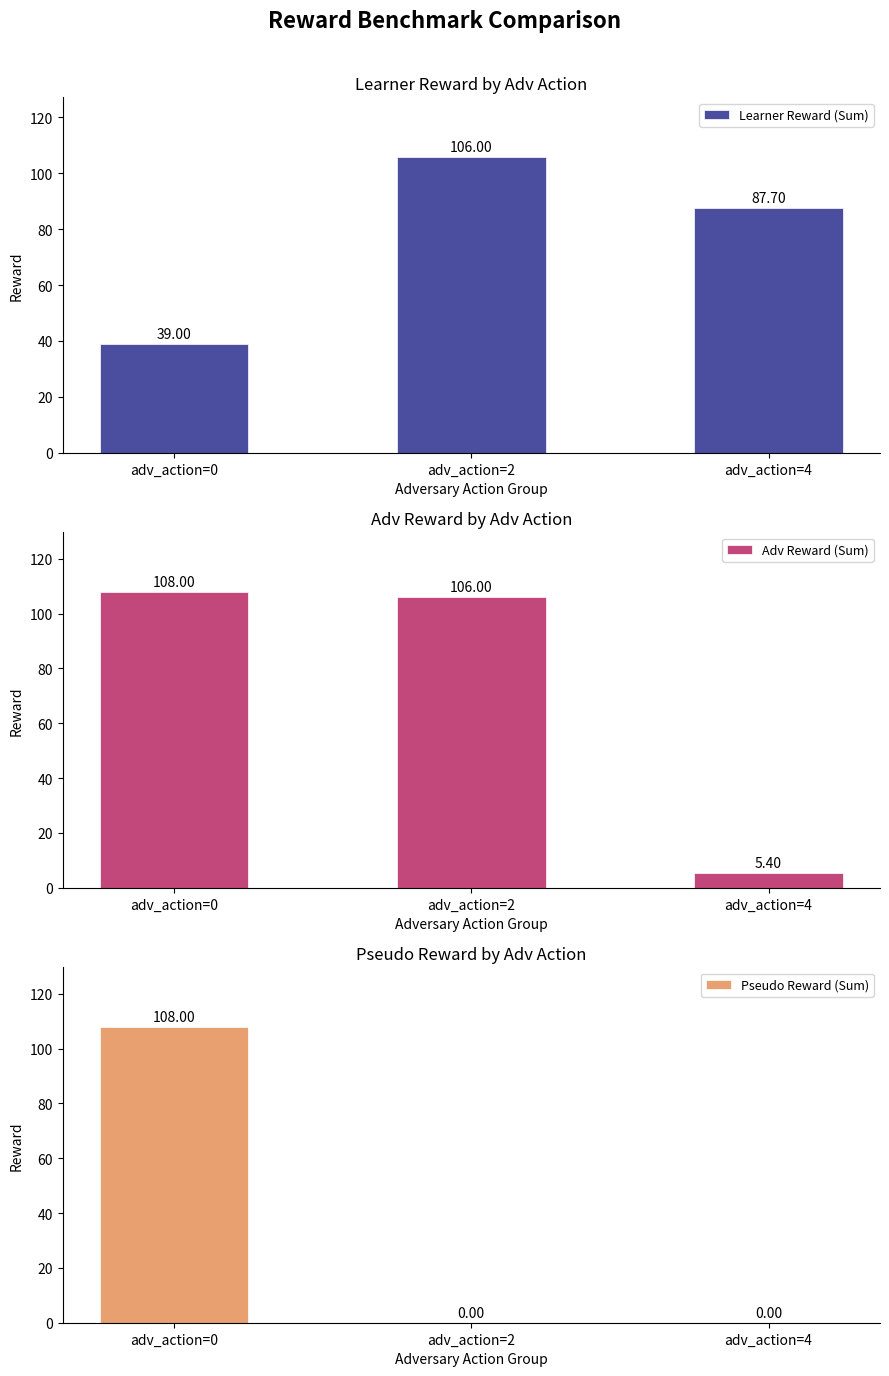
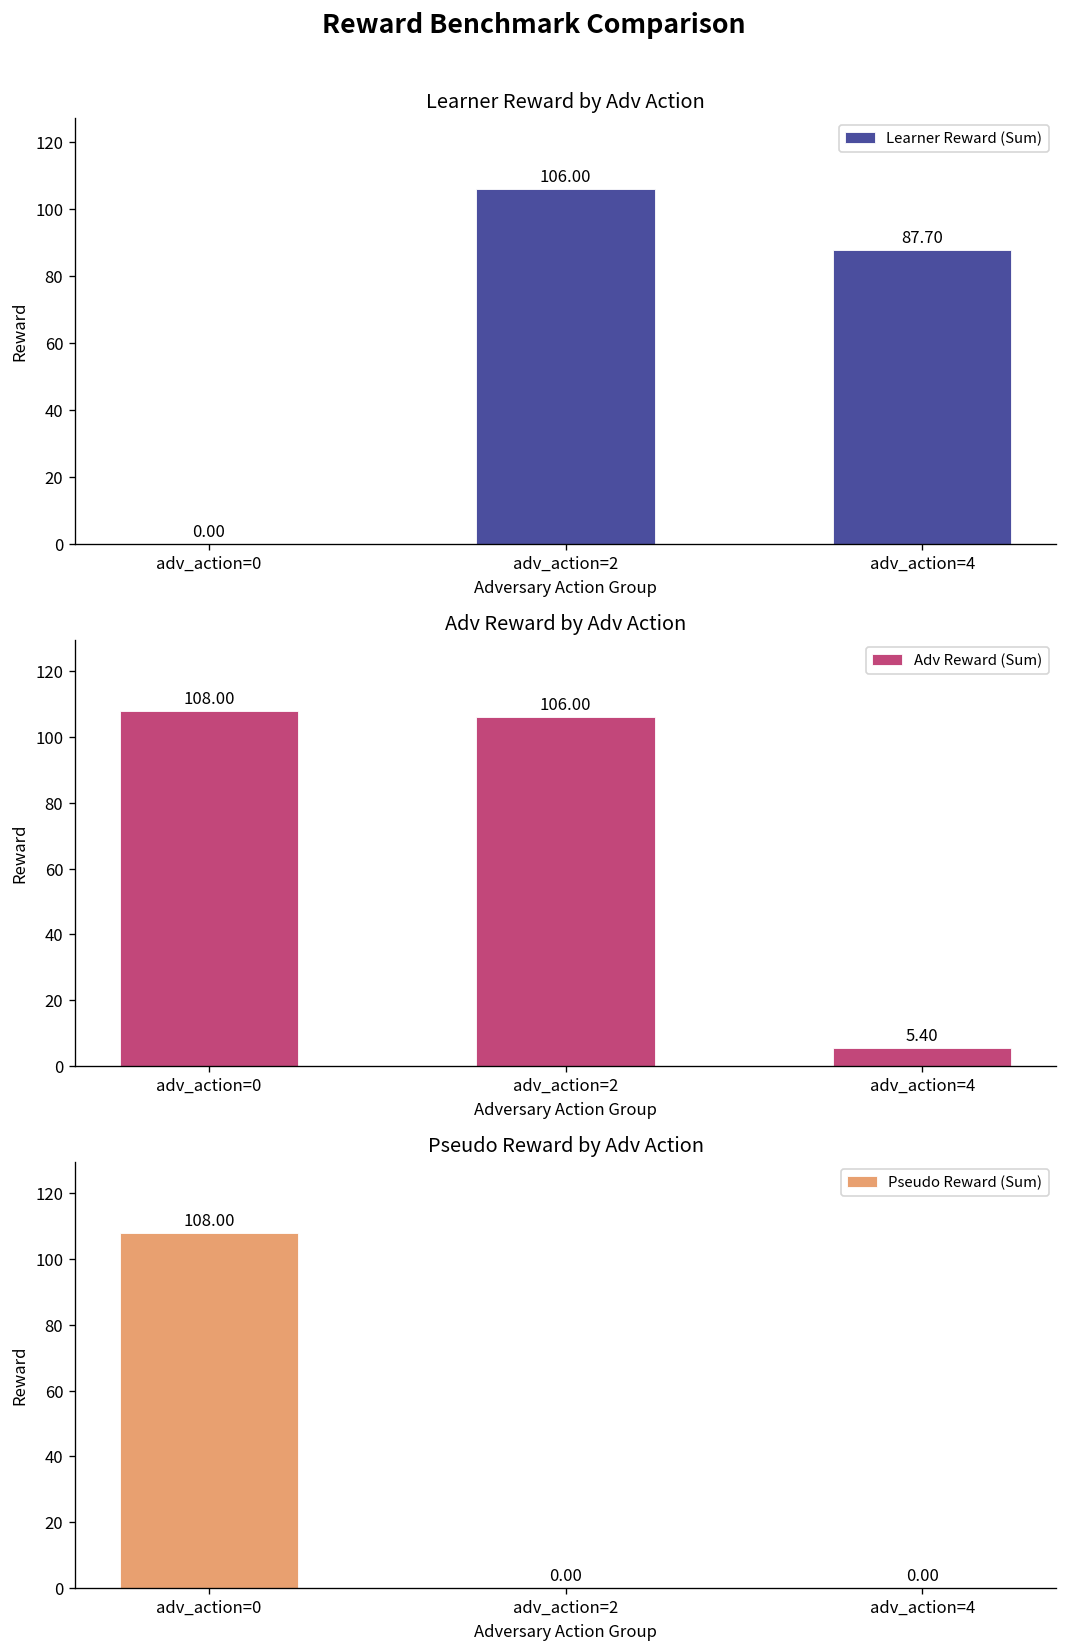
Learner Reward by Adv Action, adv_action=0: 39.00 -> 0.00
